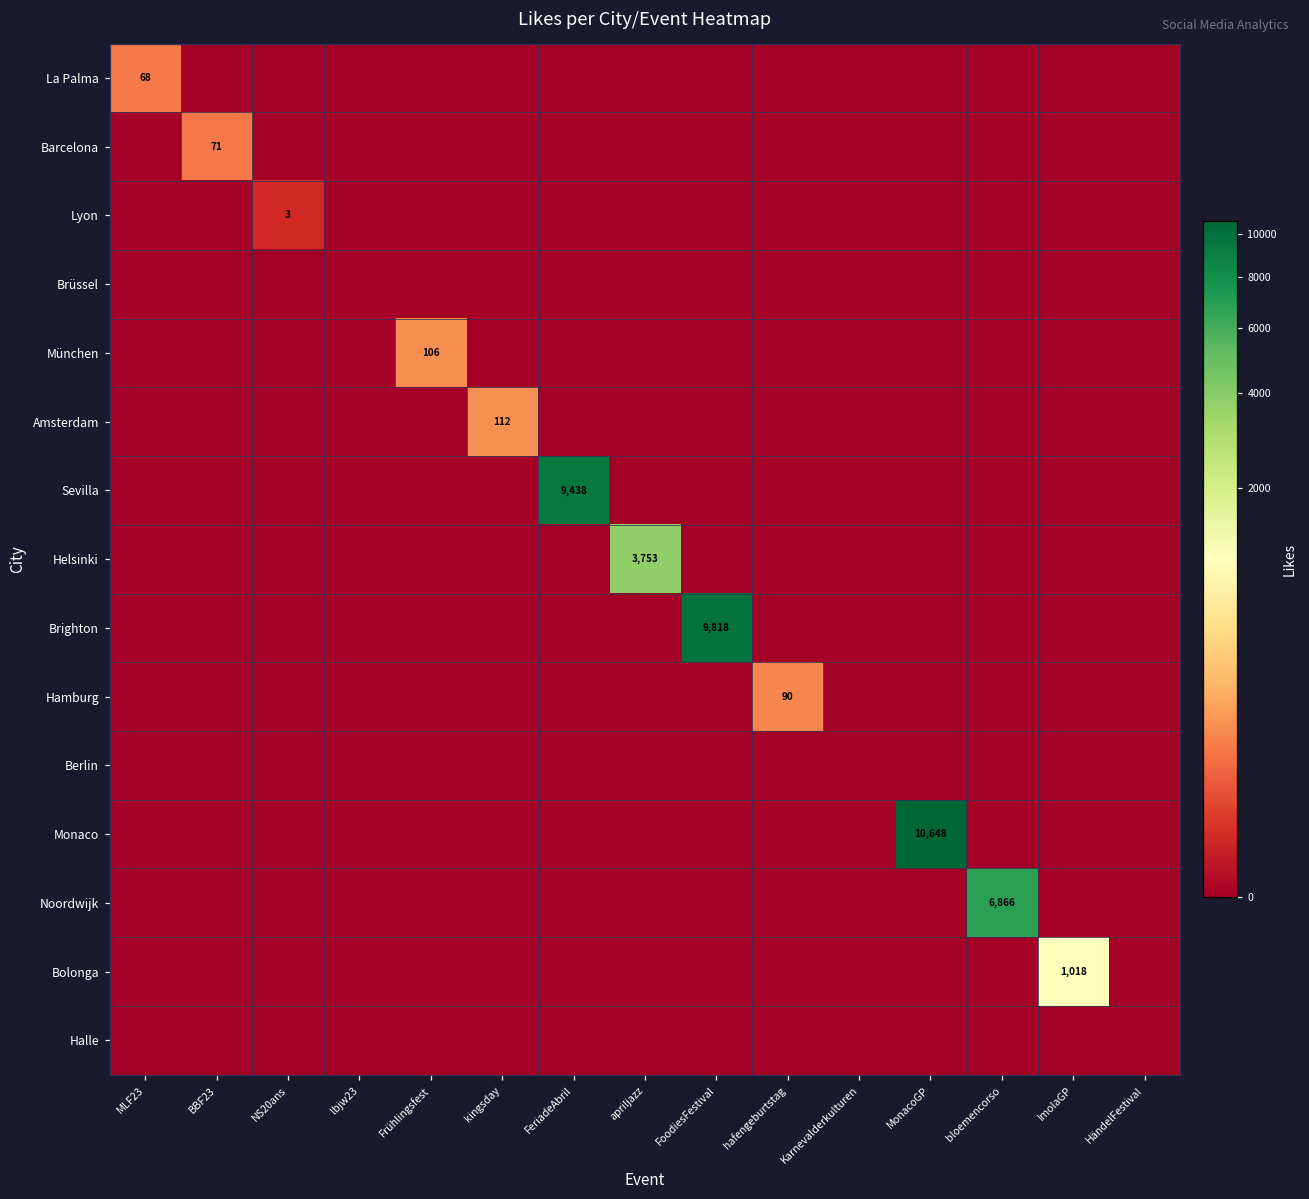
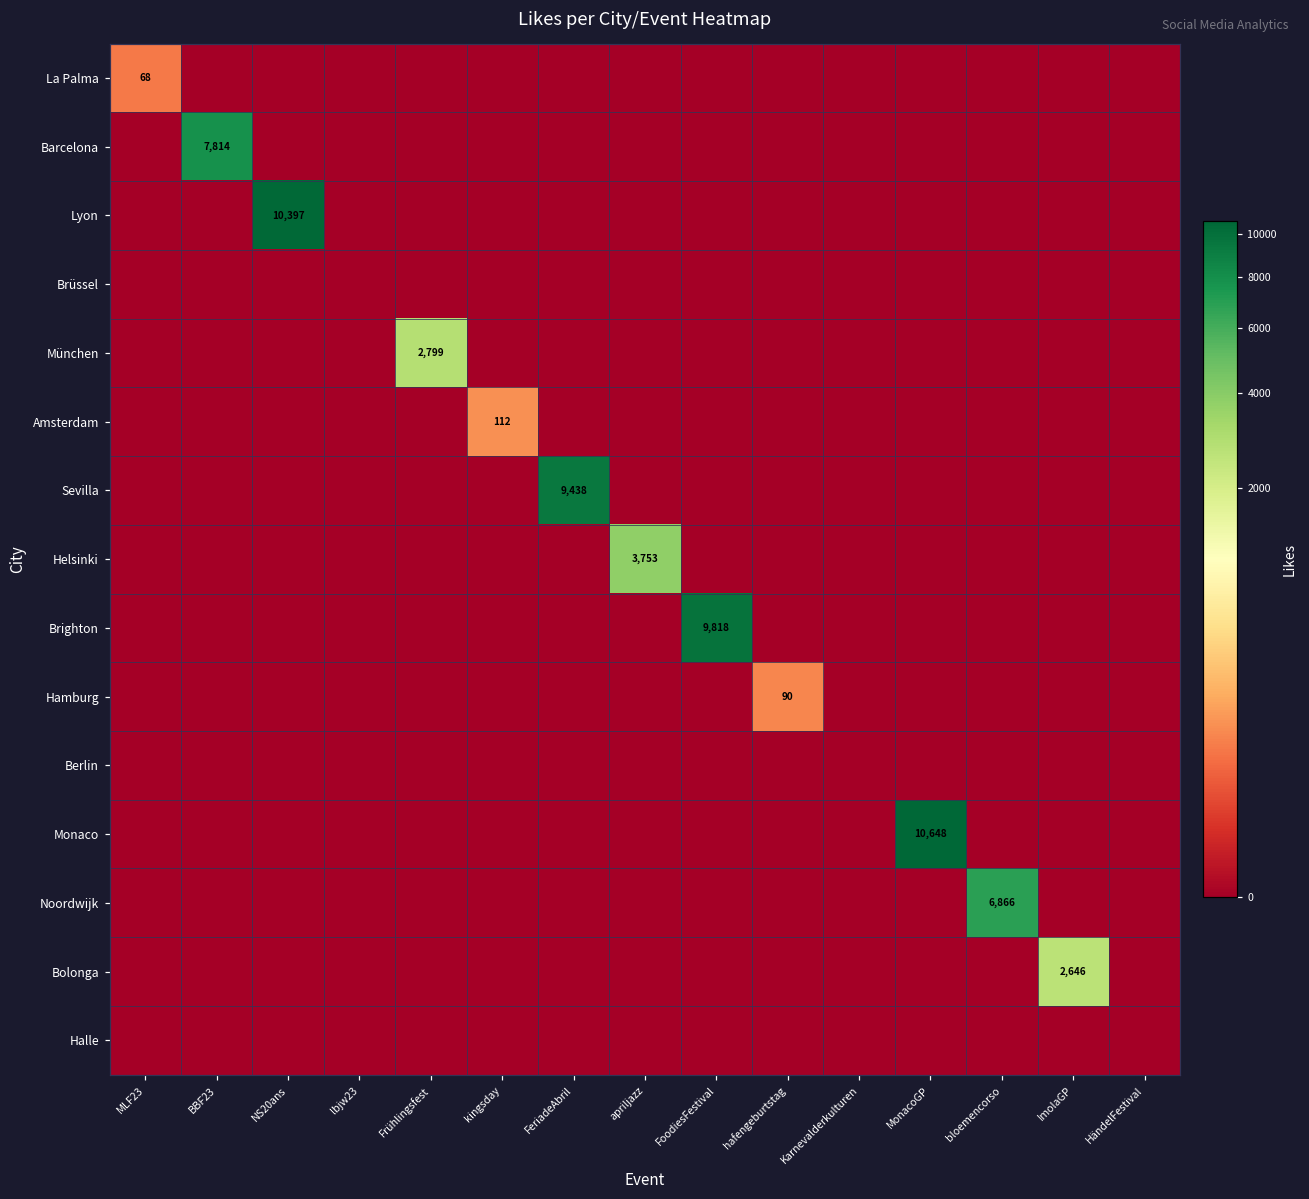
Barcelona, BBF23: 71 -> 7,814
Lyon, NS20ans: 3 -> 10,397
München, Frühlingsfest: 106 -> 2,799
Bolonga, ImolaGP: 1,018 -> 2,646
